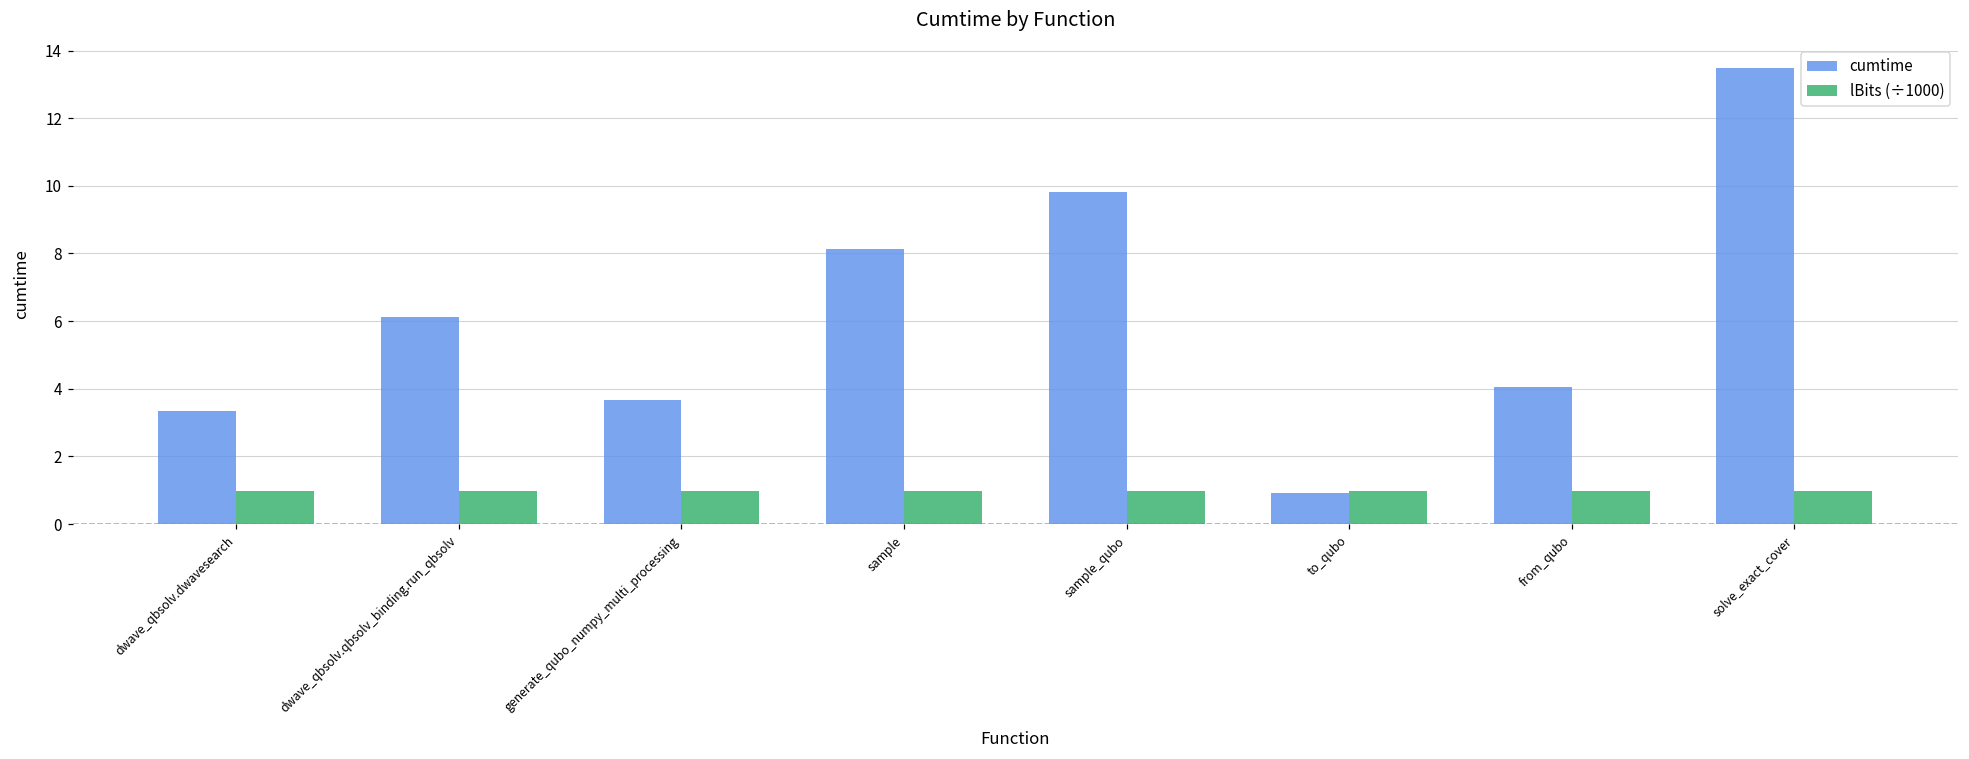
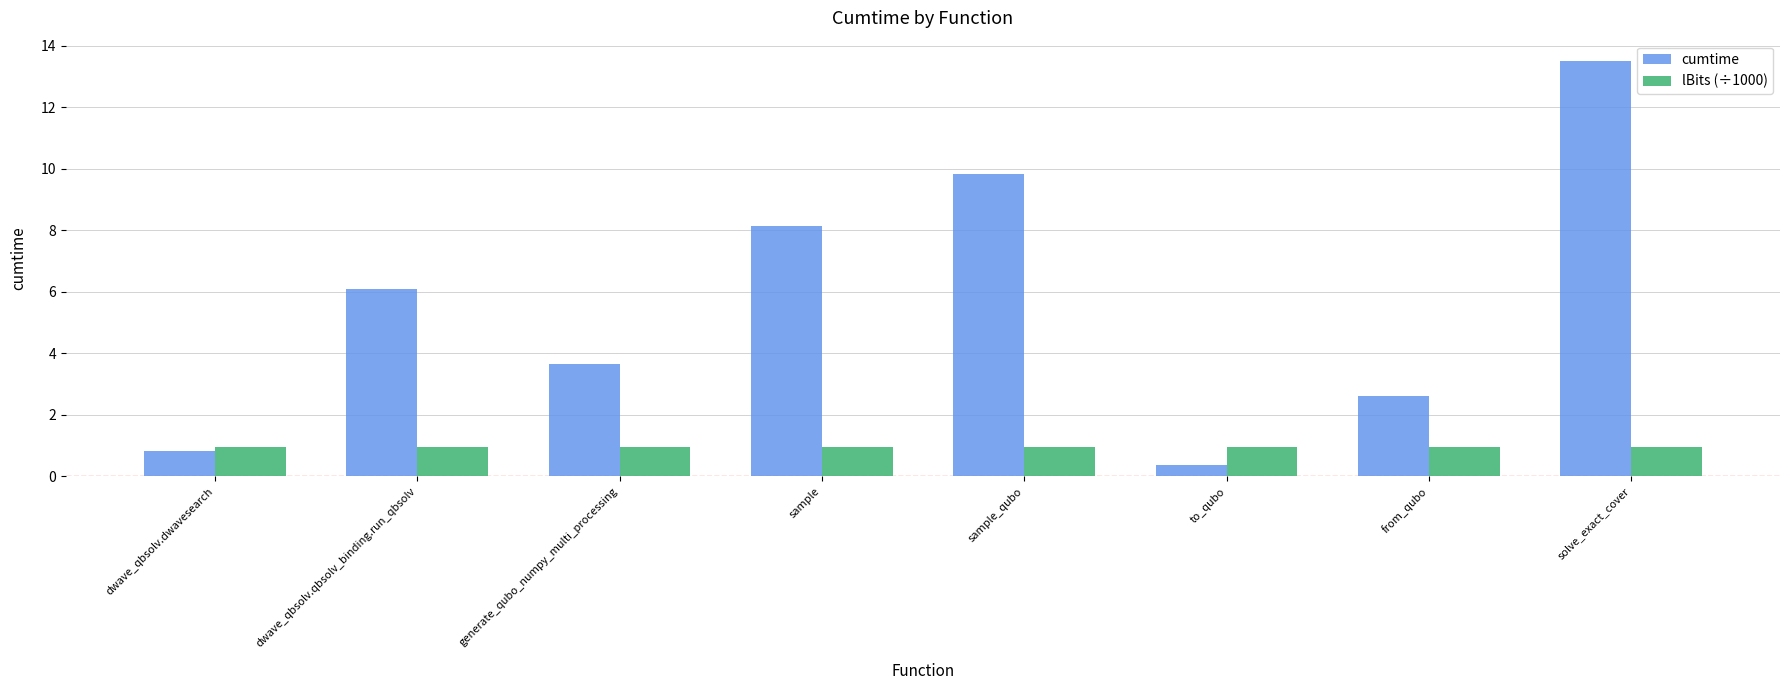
cumtime, dwave_qbsolv.dwavesearch: 3.4 -> 0.8
cumtime, to_qubo: 0.9 -> 0.4
cumtime, from_qubo: 4.1 -> 2.6
